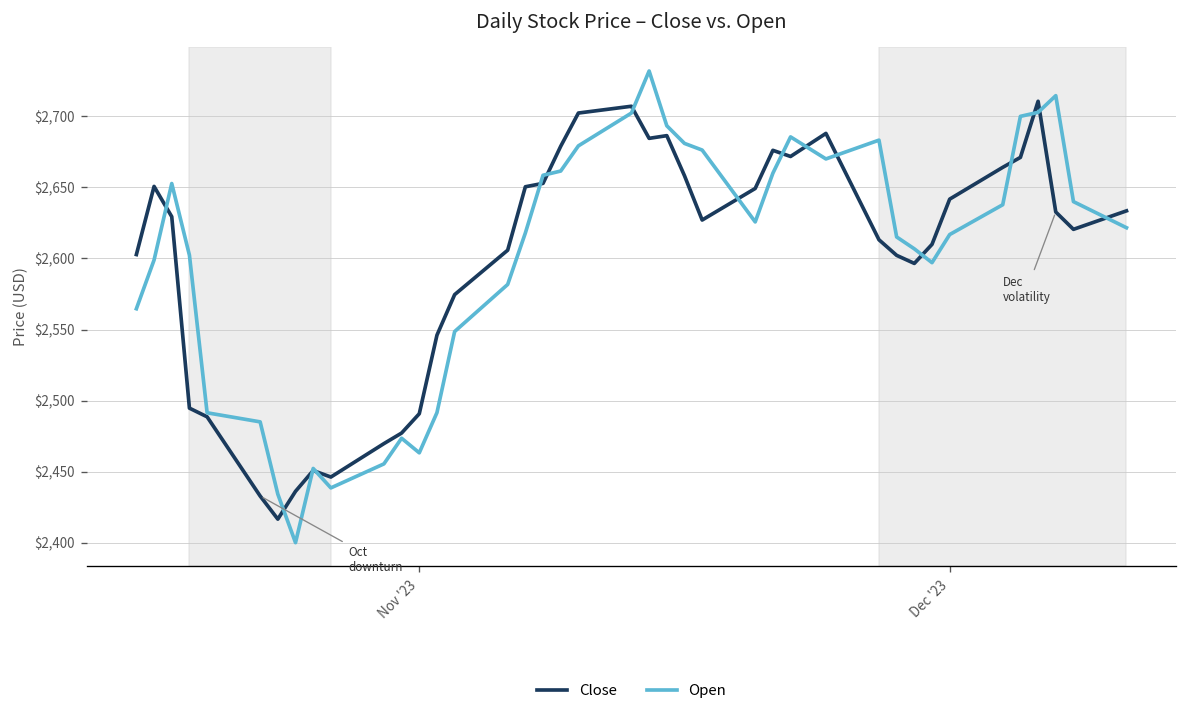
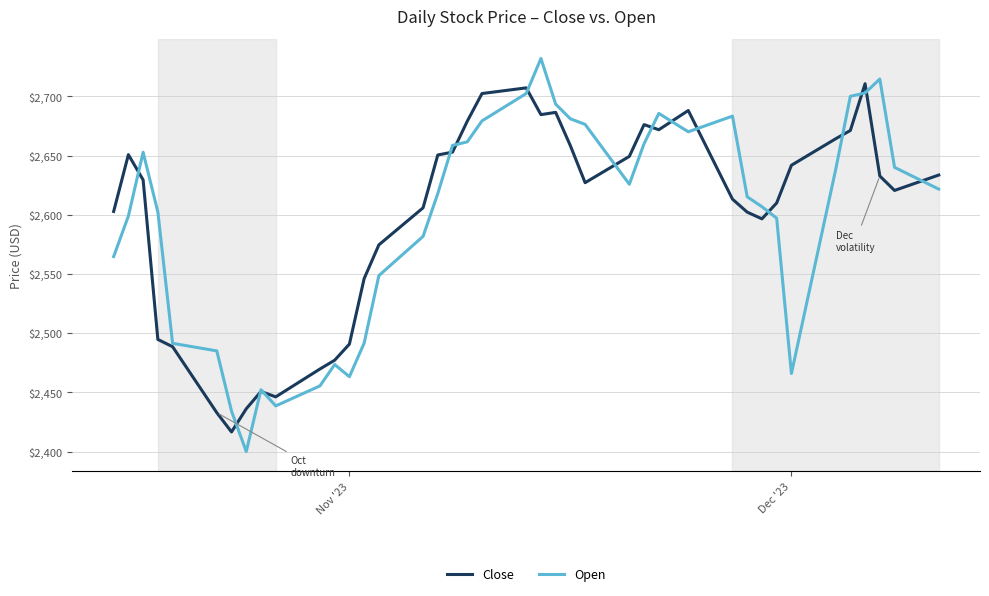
Open, Dec '23: $2,617 -> $2,466
